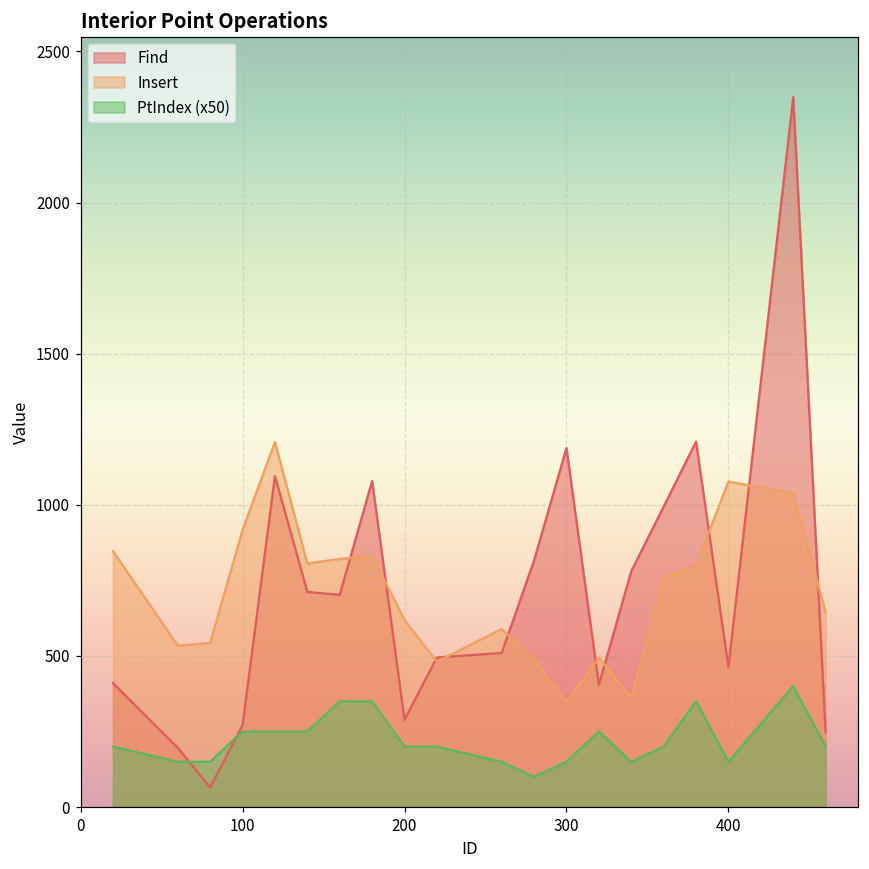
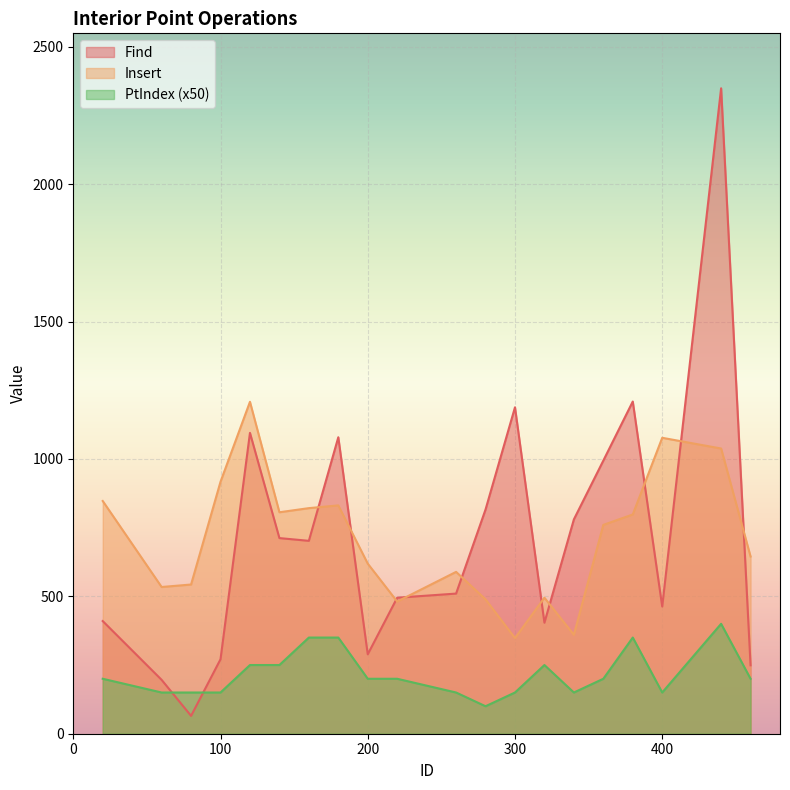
PtIndex (x50), 100: 250 -> 150
